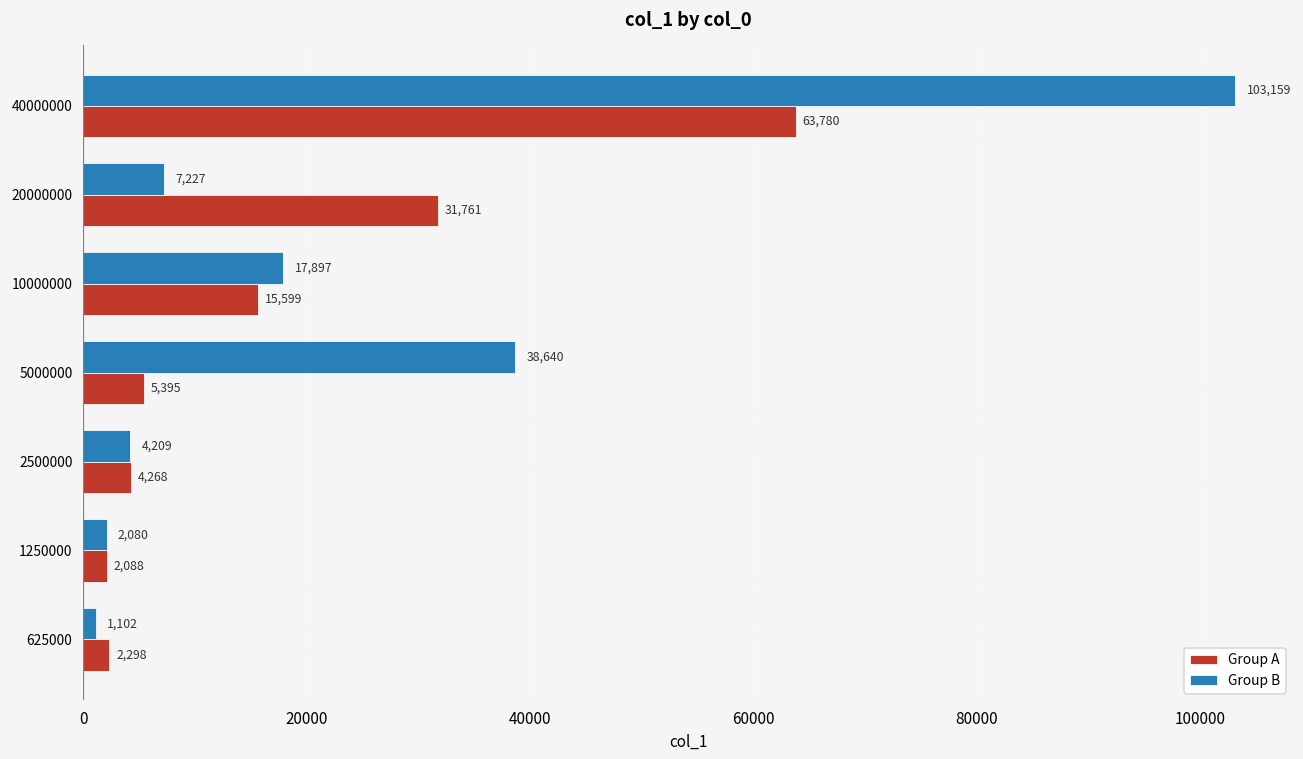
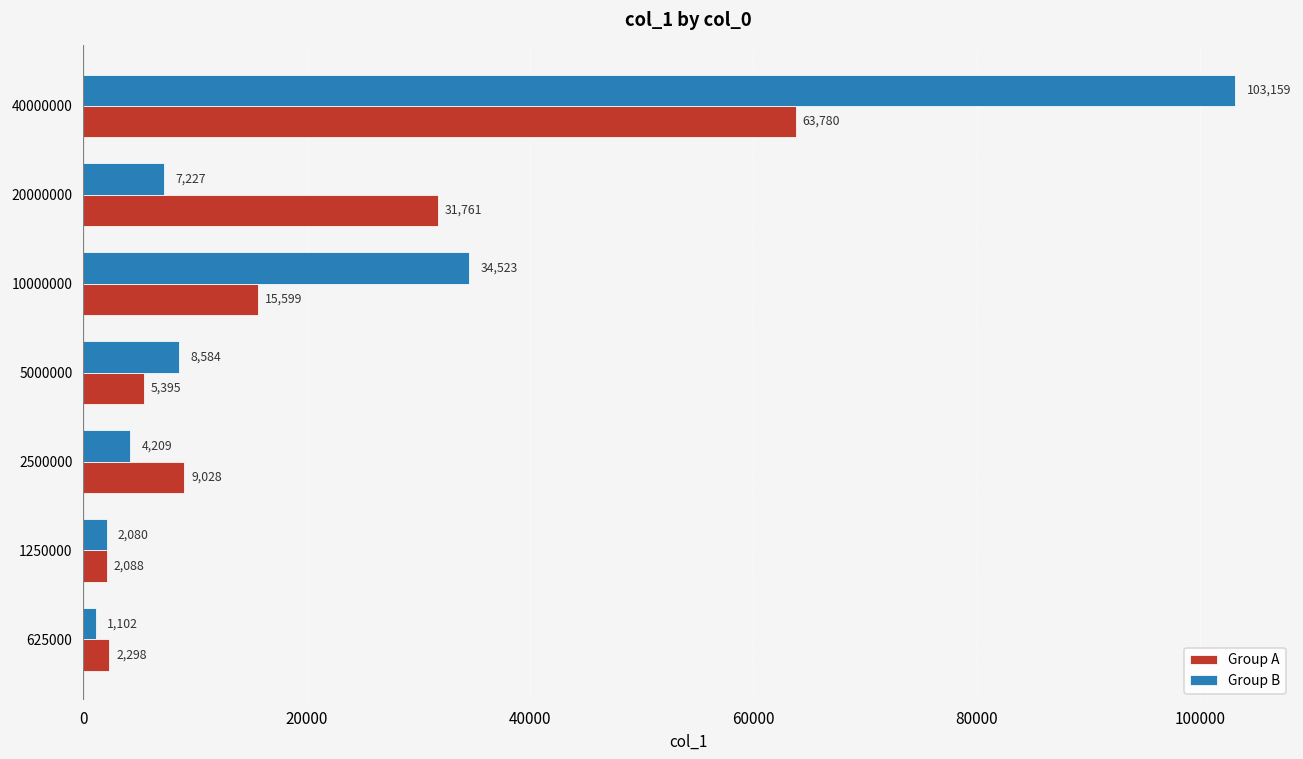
Group B, 10000000: 17,897 -> 34,523
Group B, 5000000: 38,640 -> 8,584
Group A, 2500000: 4,268 -> 9,028
